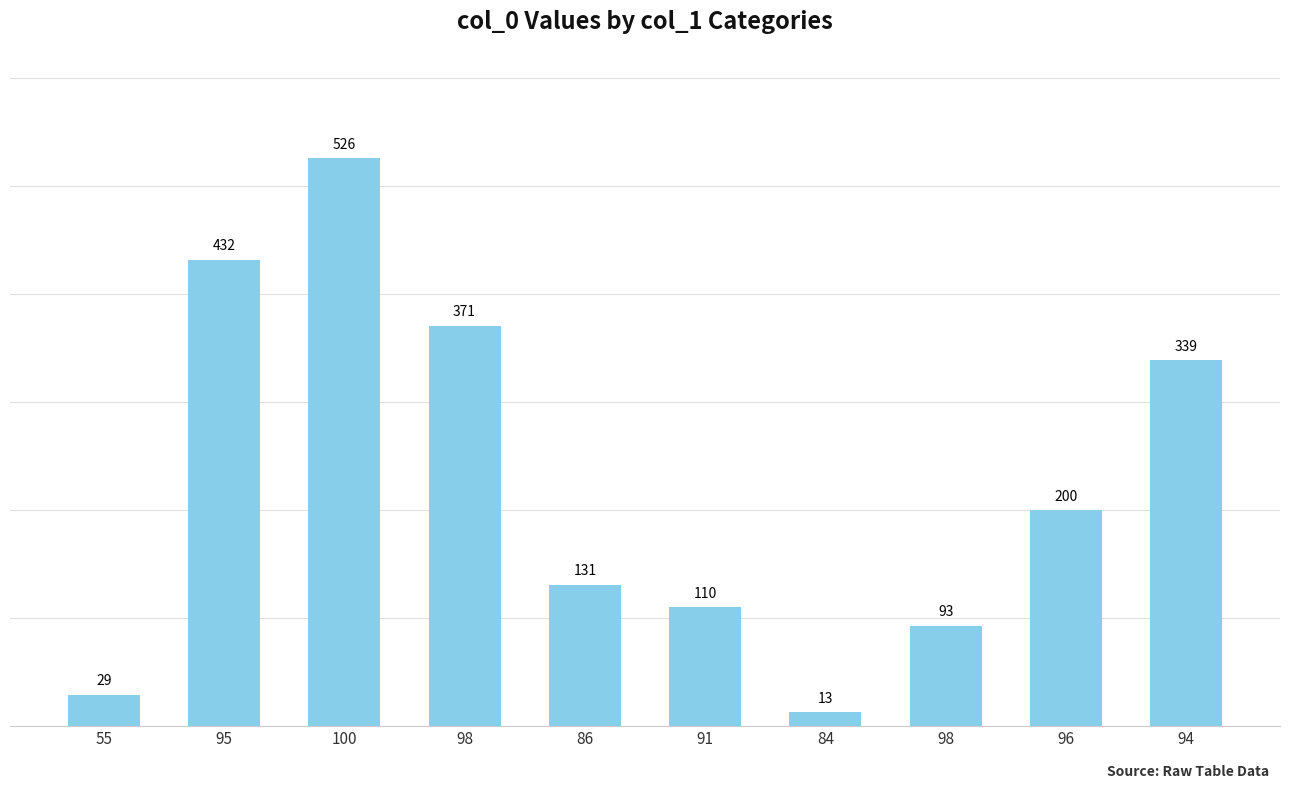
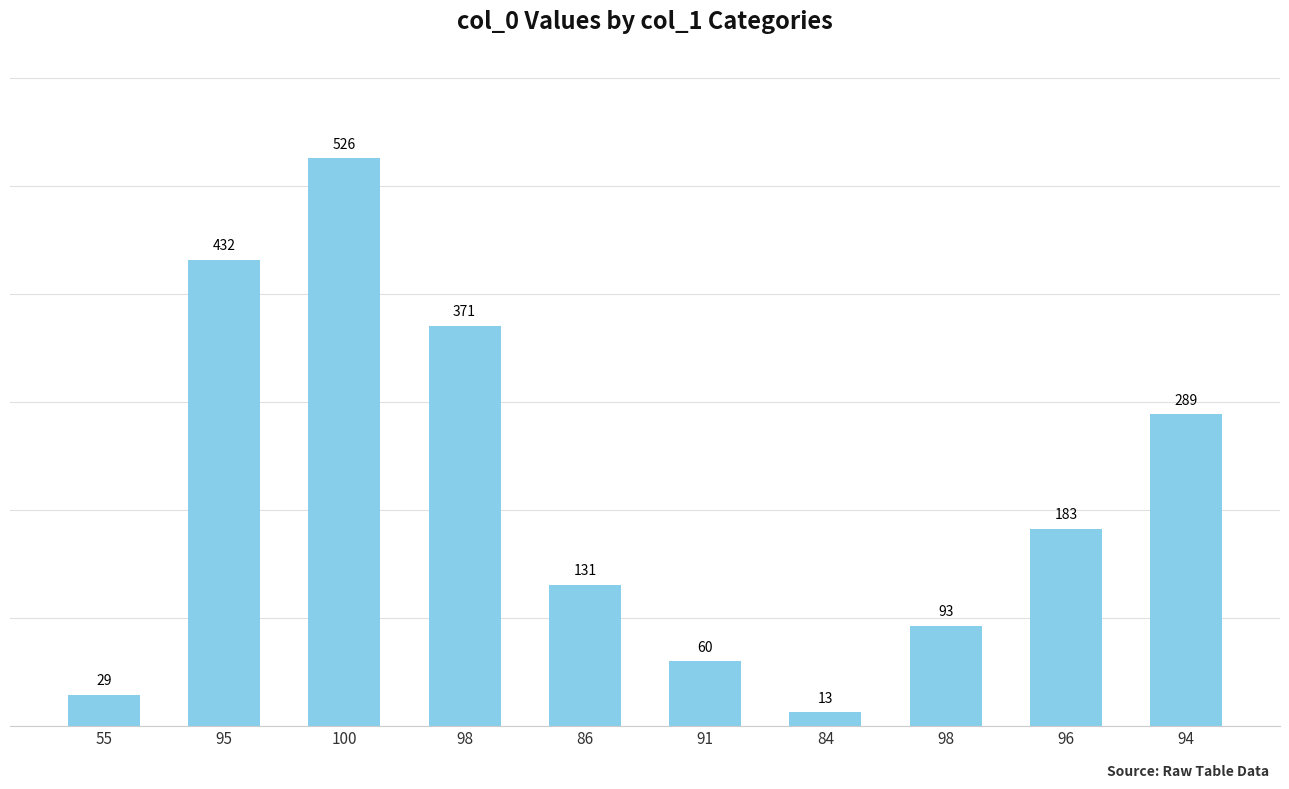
91: 110 -> 60
96: 200 -> 183
94: 339 -> 289
